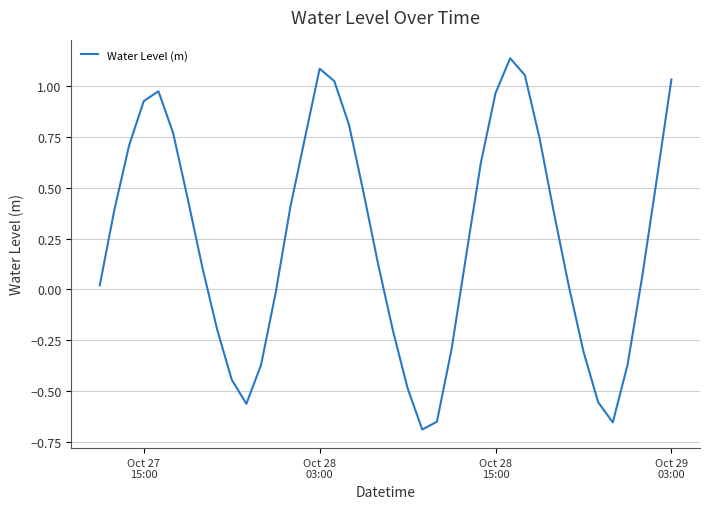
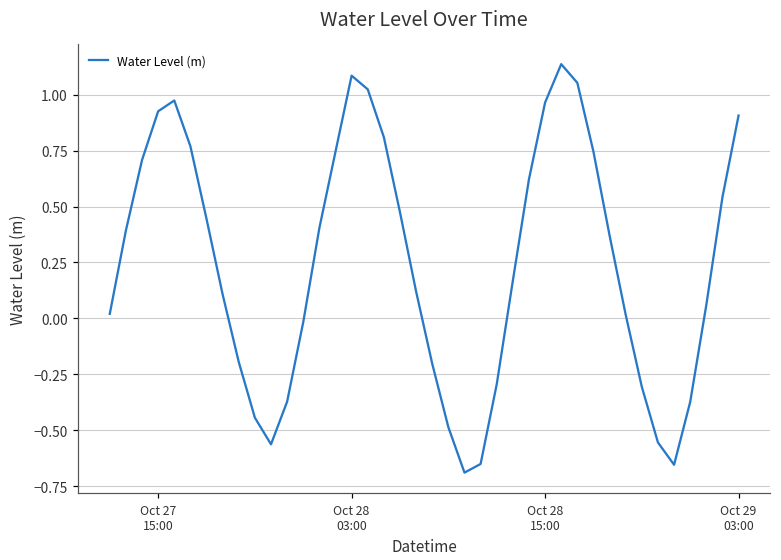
Oct 29 03:00: 1.03 -> 0.91
